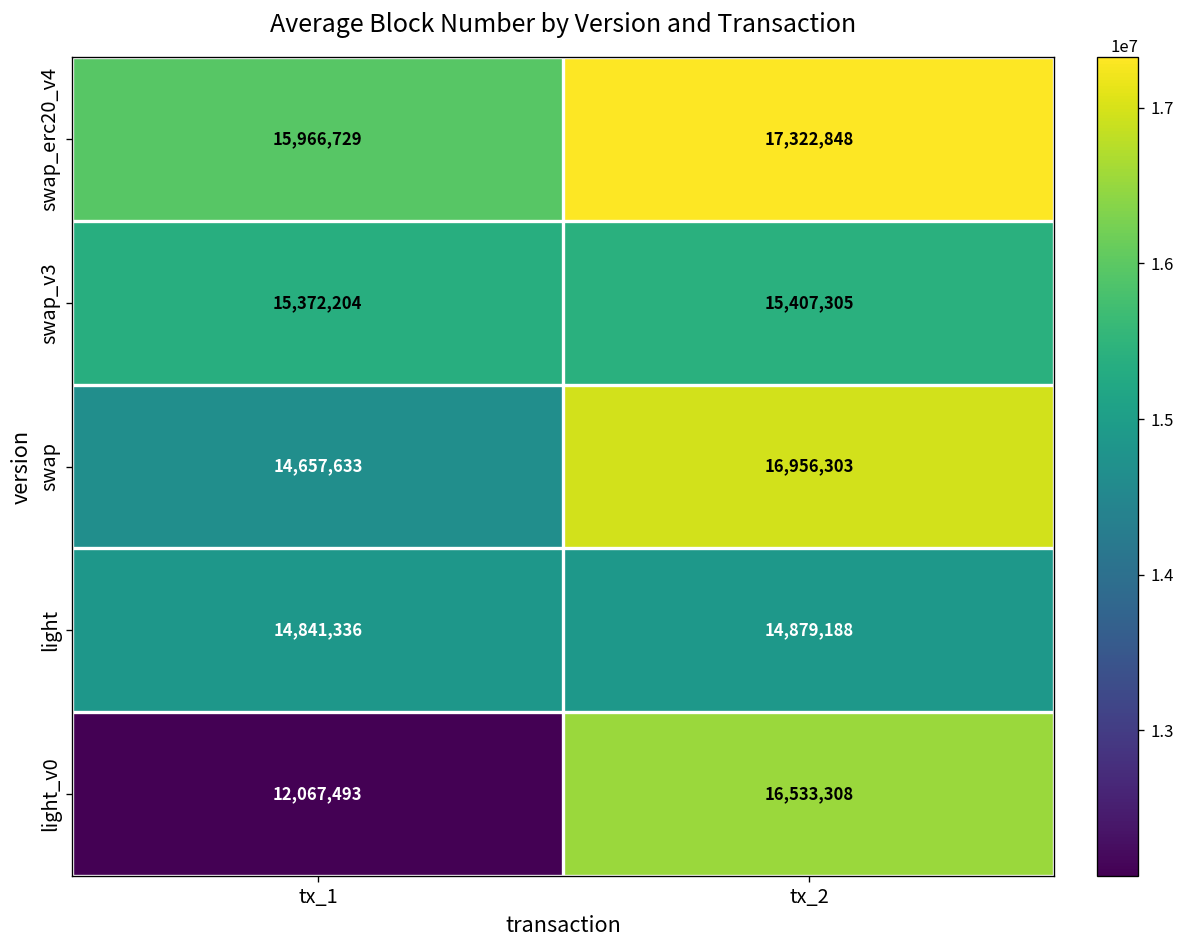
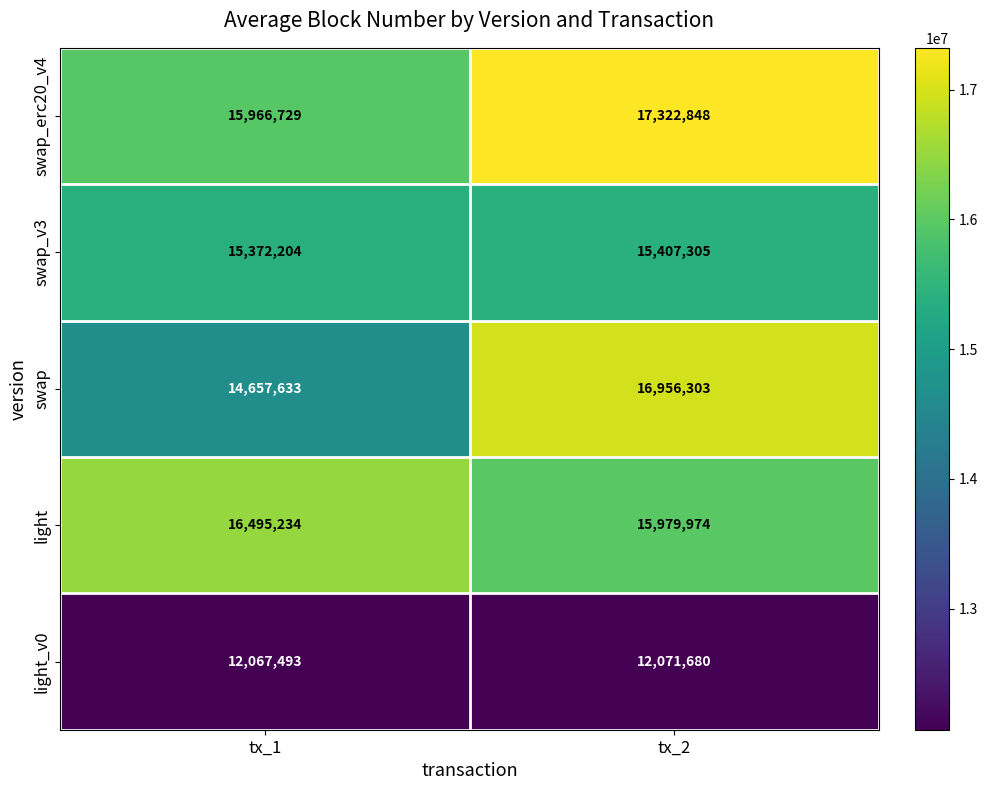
light, tx_1: 14,841,336 -> 16,495,234
light, tx_2: 14,879,188 -> 15,979,974
light_v0, tx_2: 16,533,308 -> 12,071,680
